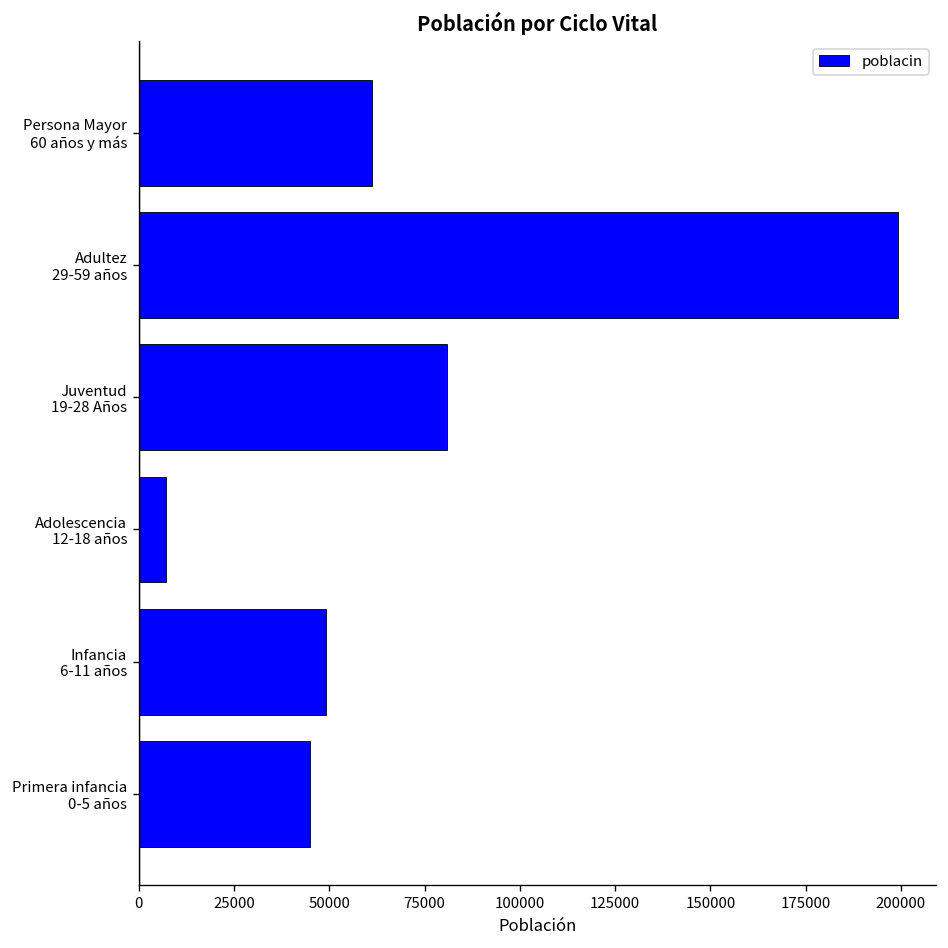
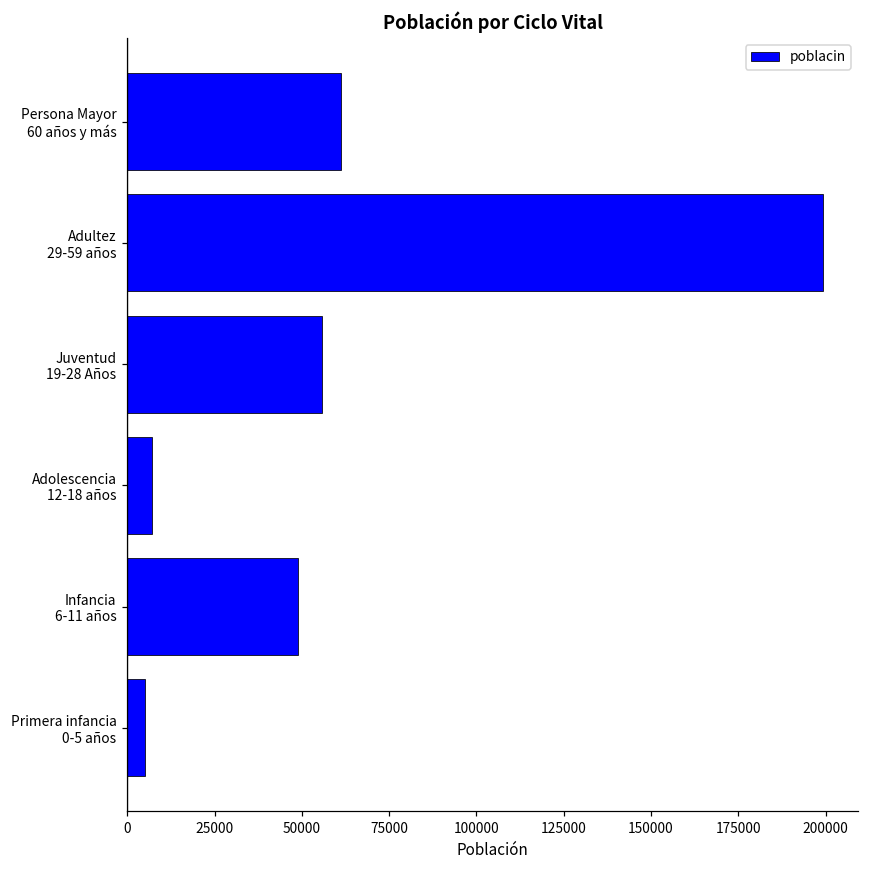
Juventud 19-28 Años: 81000 -> 56000
Primera infancia 0-5 años: 45000 -> 5000
